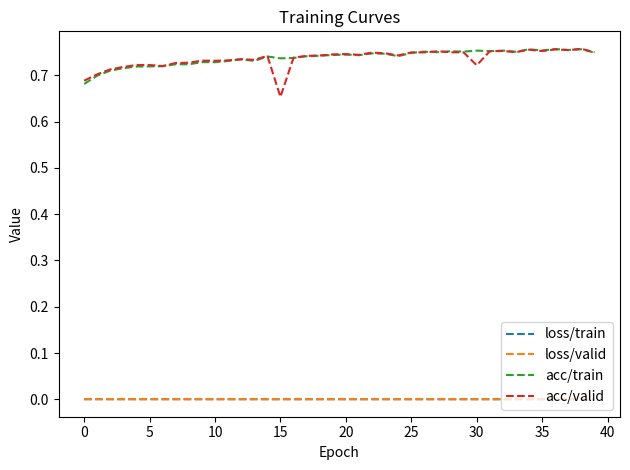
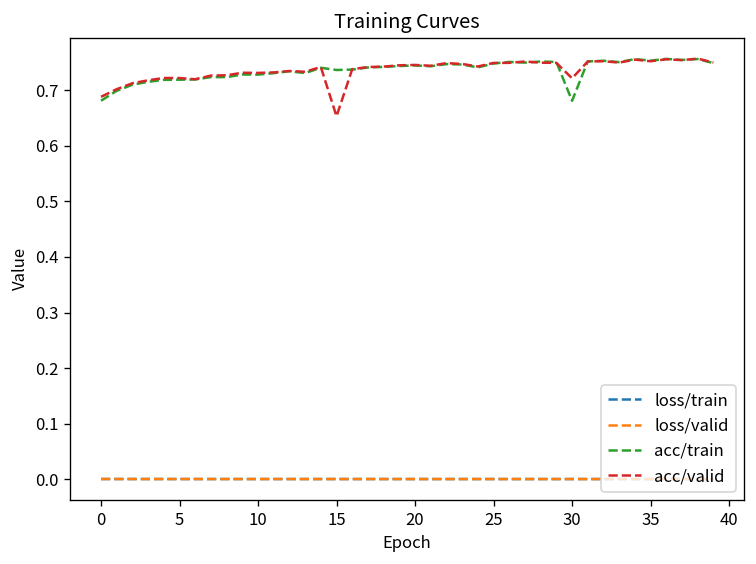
acc/train, 30: 0.75 -> 0.68
